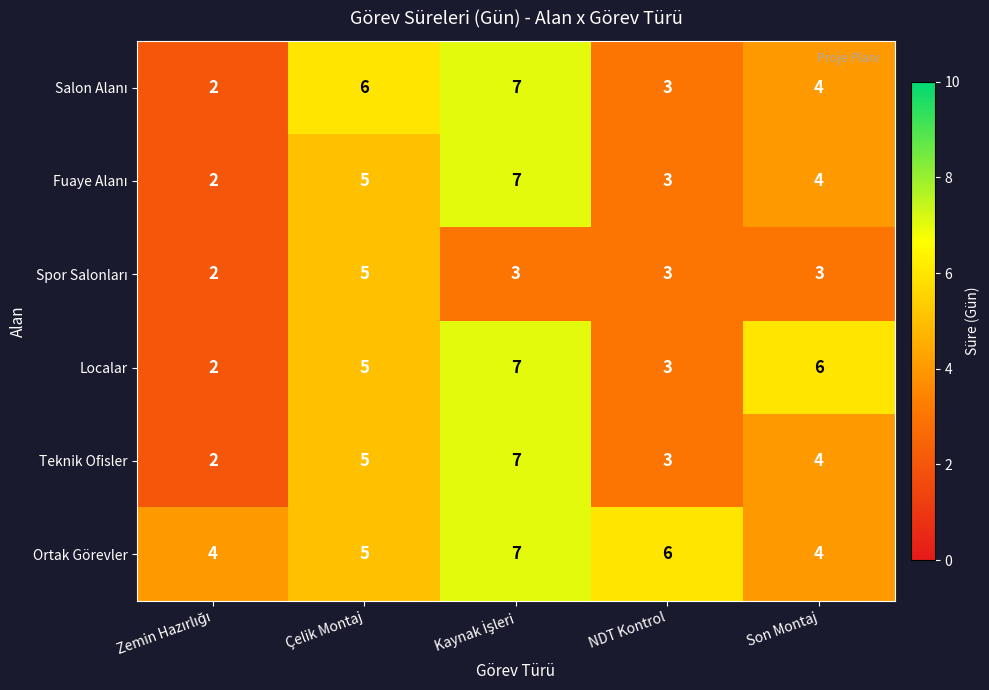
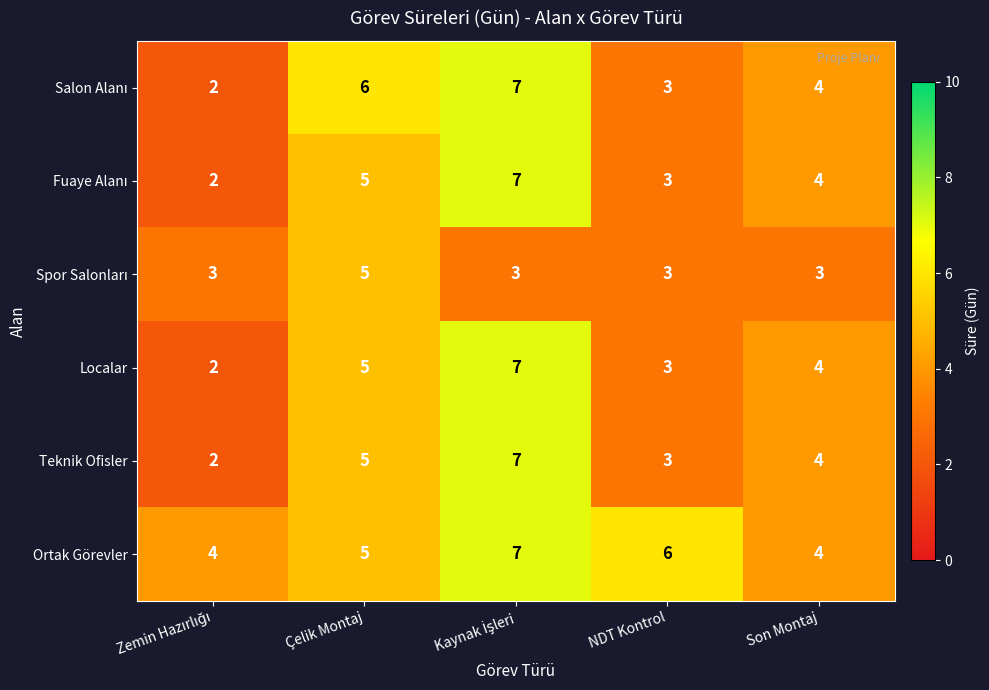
Spor Salonları, Zemin Hazırlığı: 2 -> 3
Localar, Son Montaj: 6 -> 4
